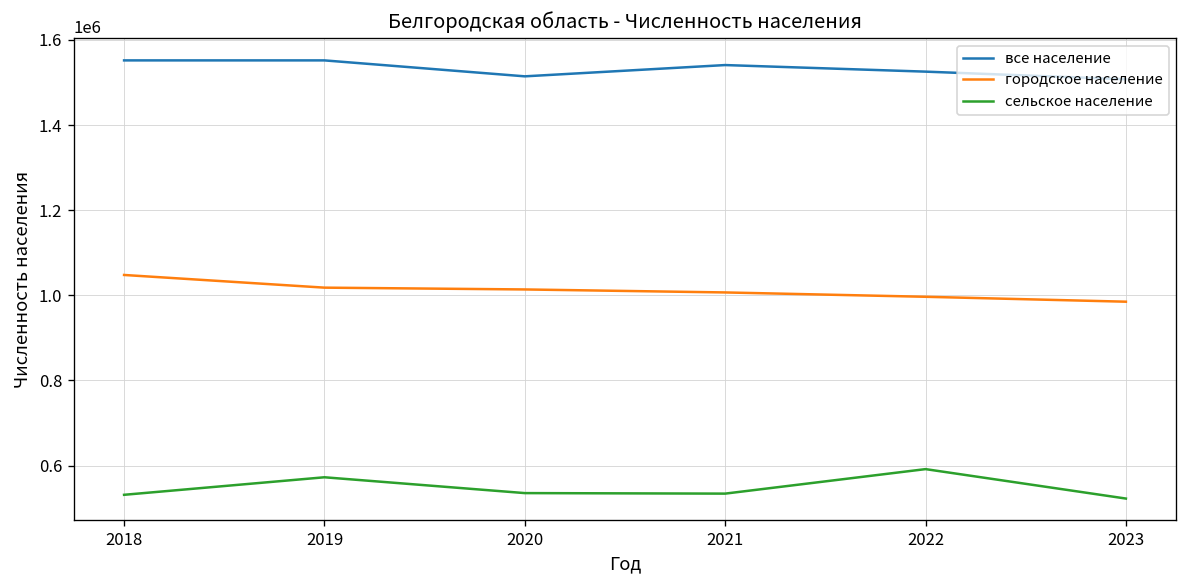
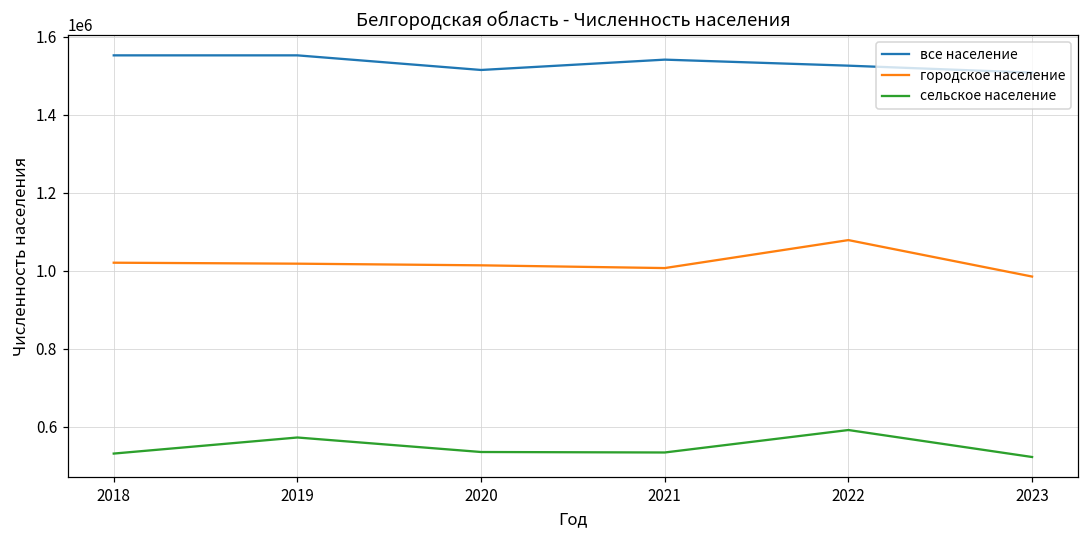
городское население, 2018: 1050000 -> 1020000
городское население, 2022: 1000000 -> 1080000
